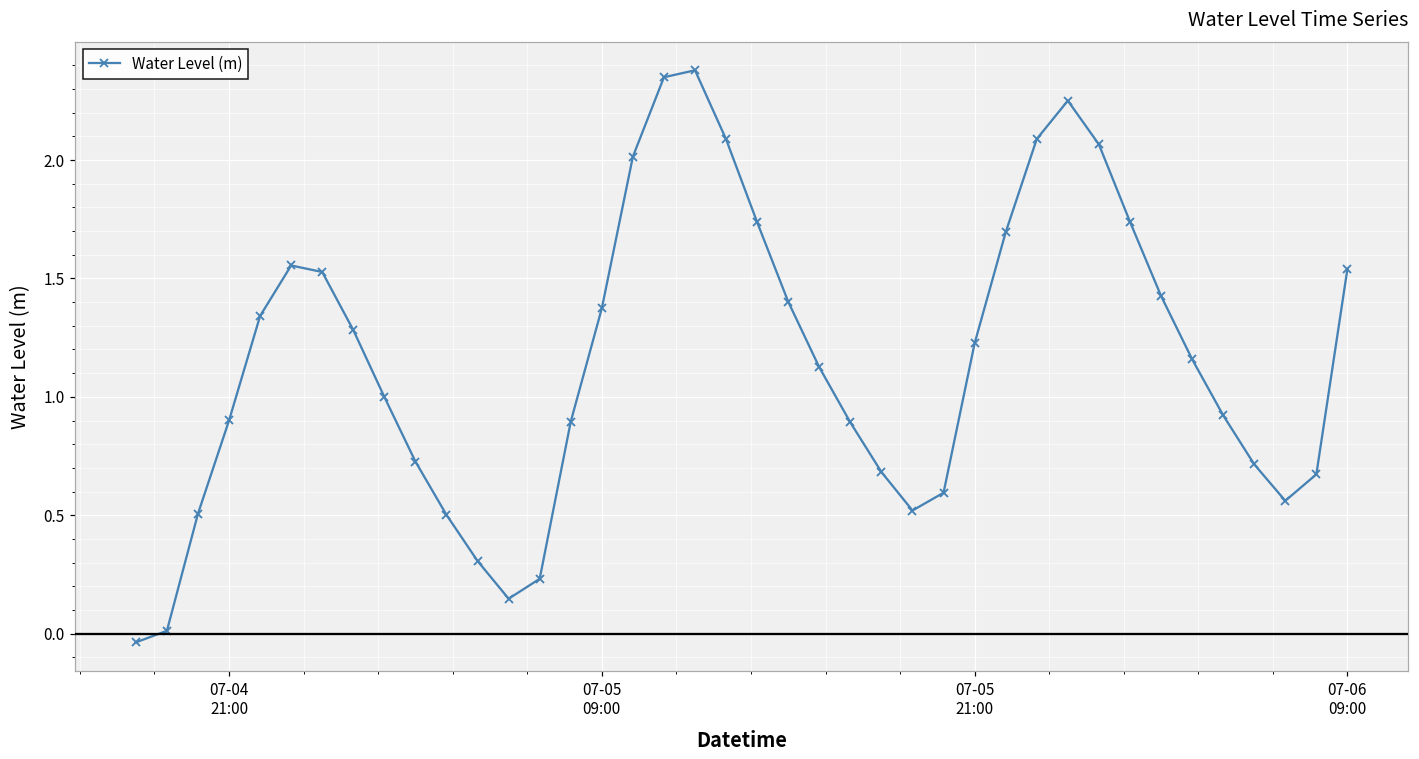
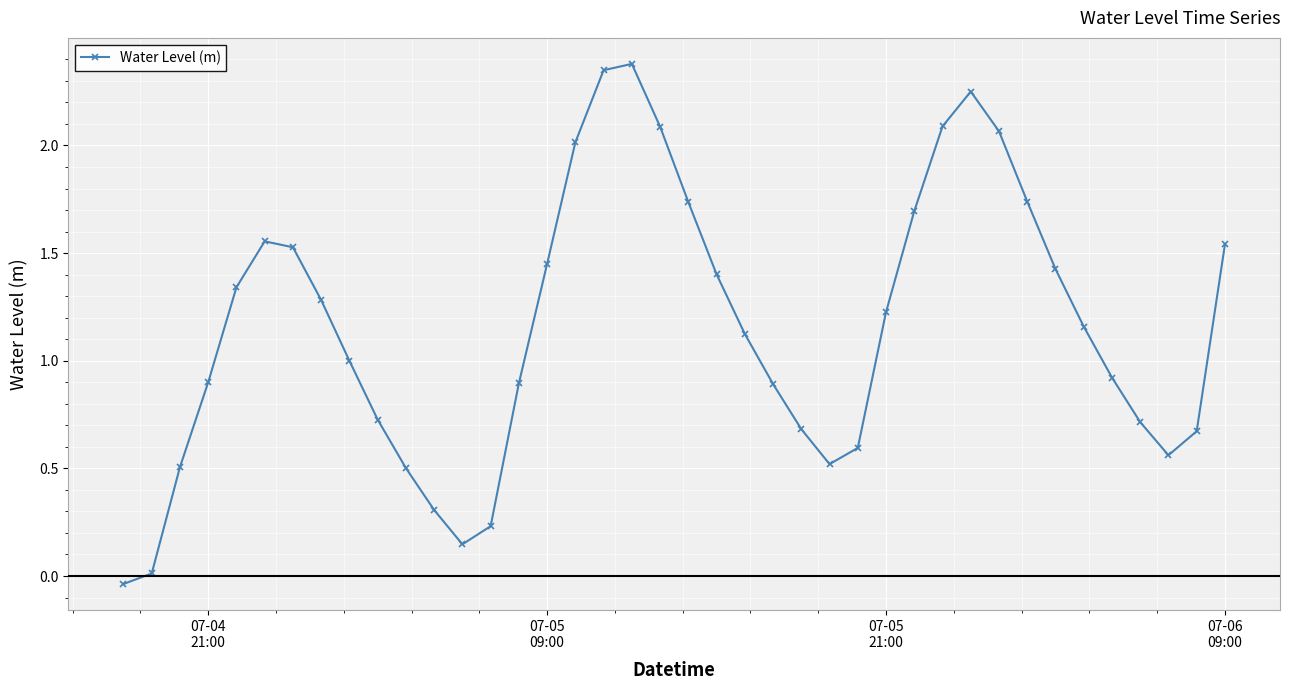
07-05 09:00: 1.37 -> 1.45
